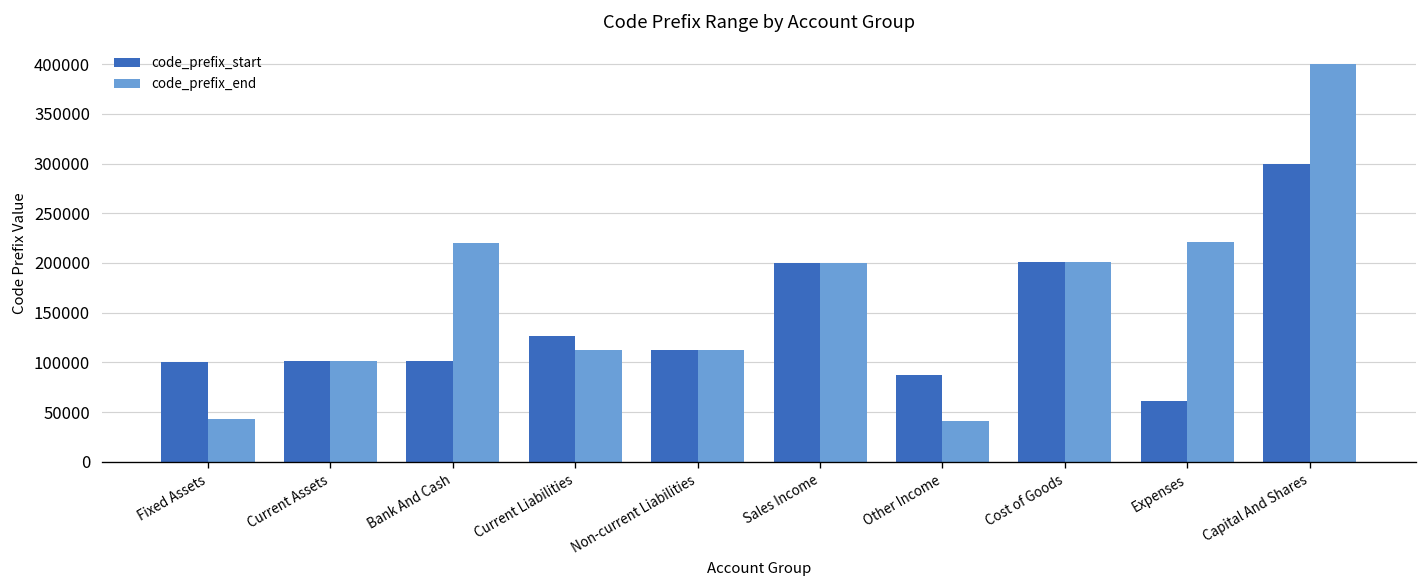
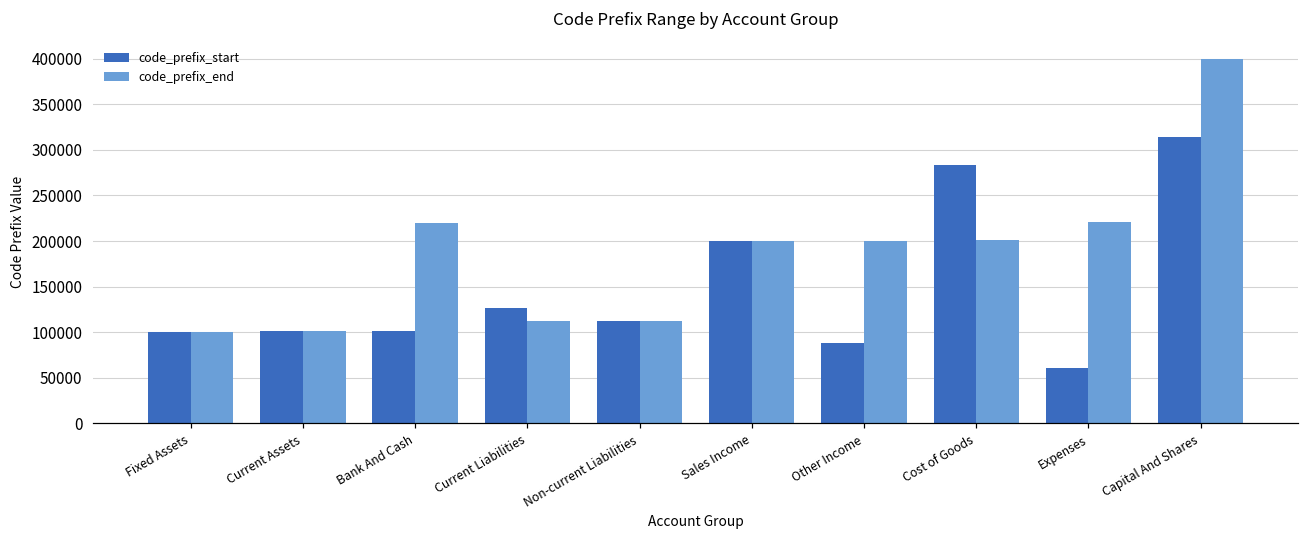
code_prefix_end, Fixed Assets: 40000 -> 100000
code_prefix_end, Other Income: 40000 -> 200000
code_prefix_start, Cost of Goods: 200000 -> 280000
code_prefix_start, Capital And Shares: 300000 -> 310000
